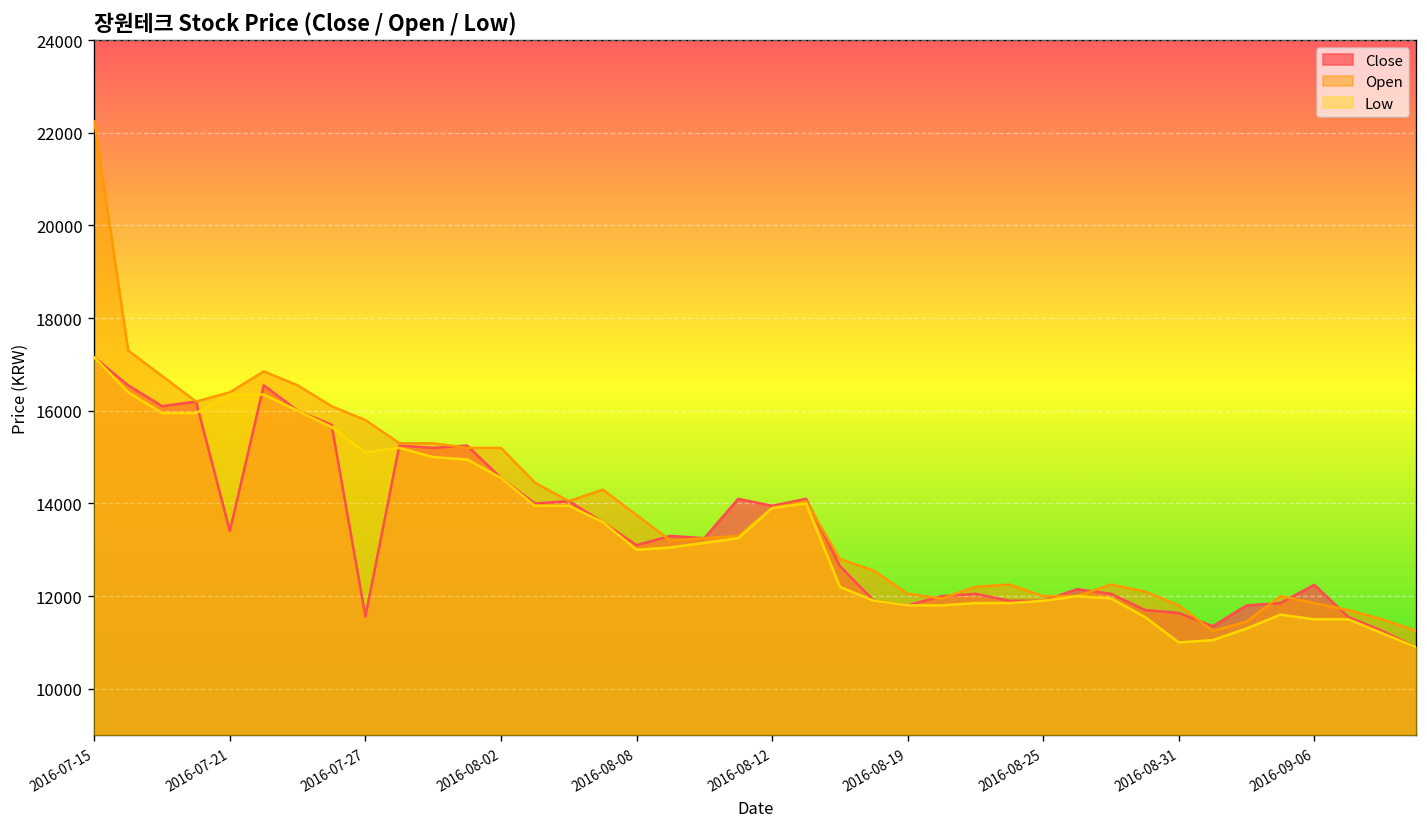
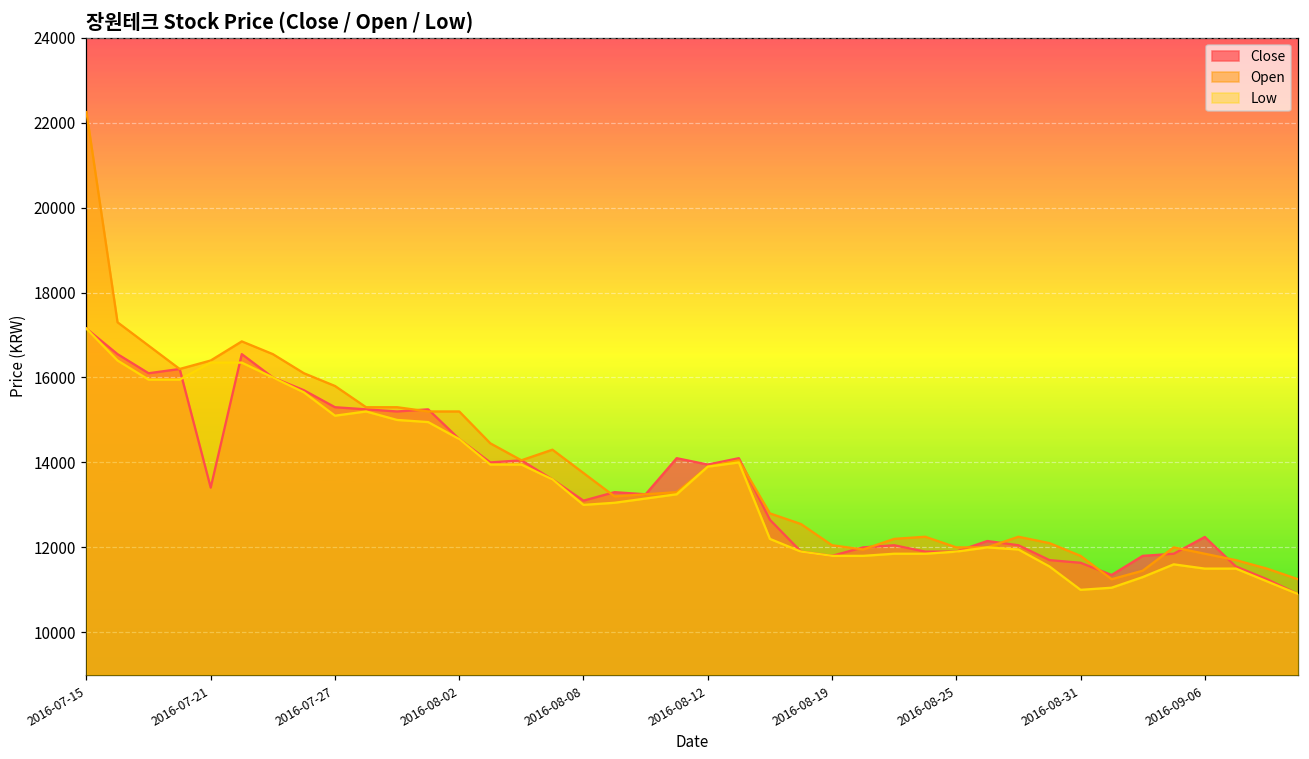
Close, 2016-07-27: 11600 -> 15300
